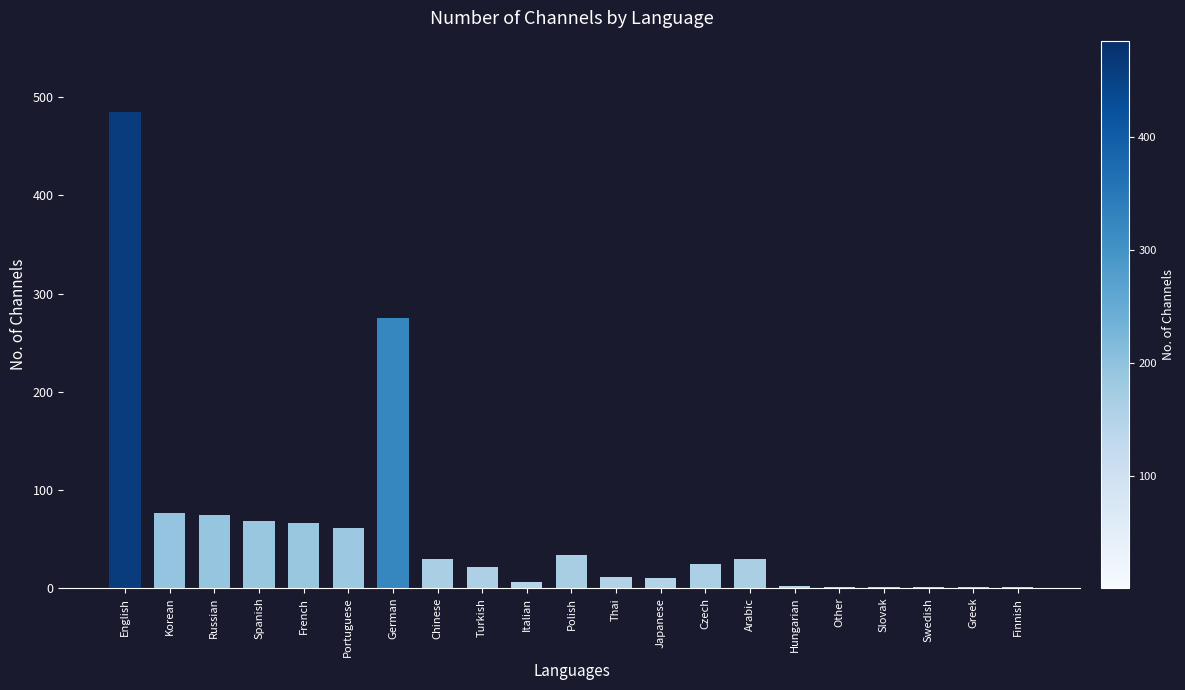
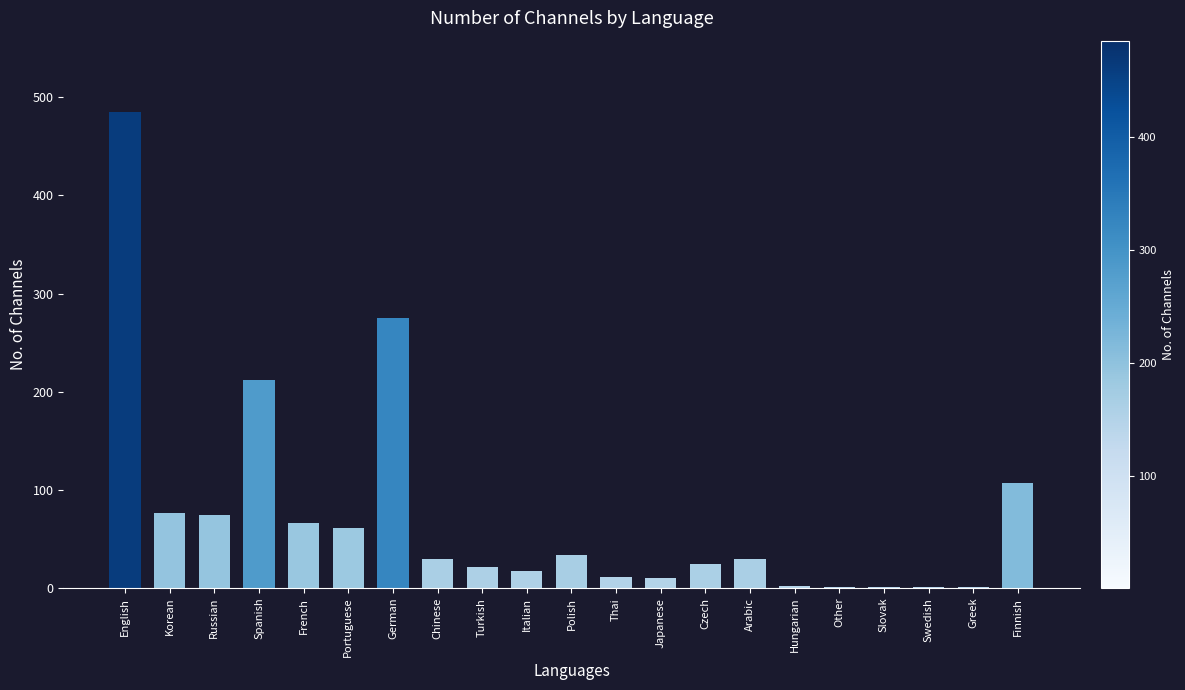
Spanish: 70 -> 210
Italian: 10 -> 20
Finnish: 0 -> 110
